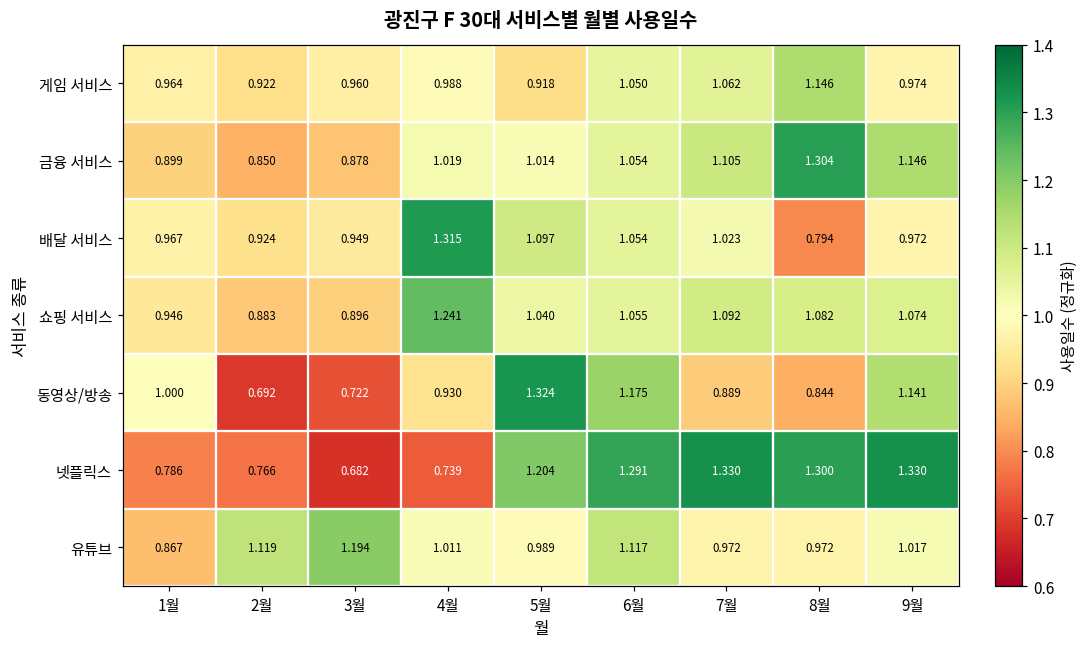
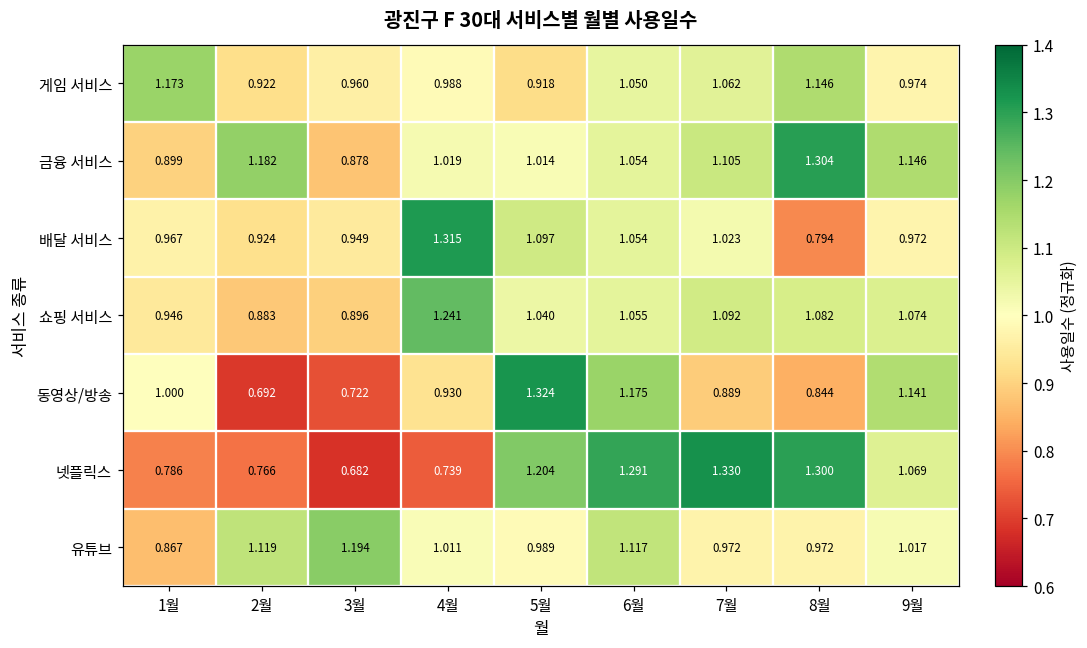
게임 서비스, 1월: 0.964 -> 1.173
금융 서비스, 2월: 0.850 -> 1.182
넷플릭스, 9월: 1.330 -> 1.069
